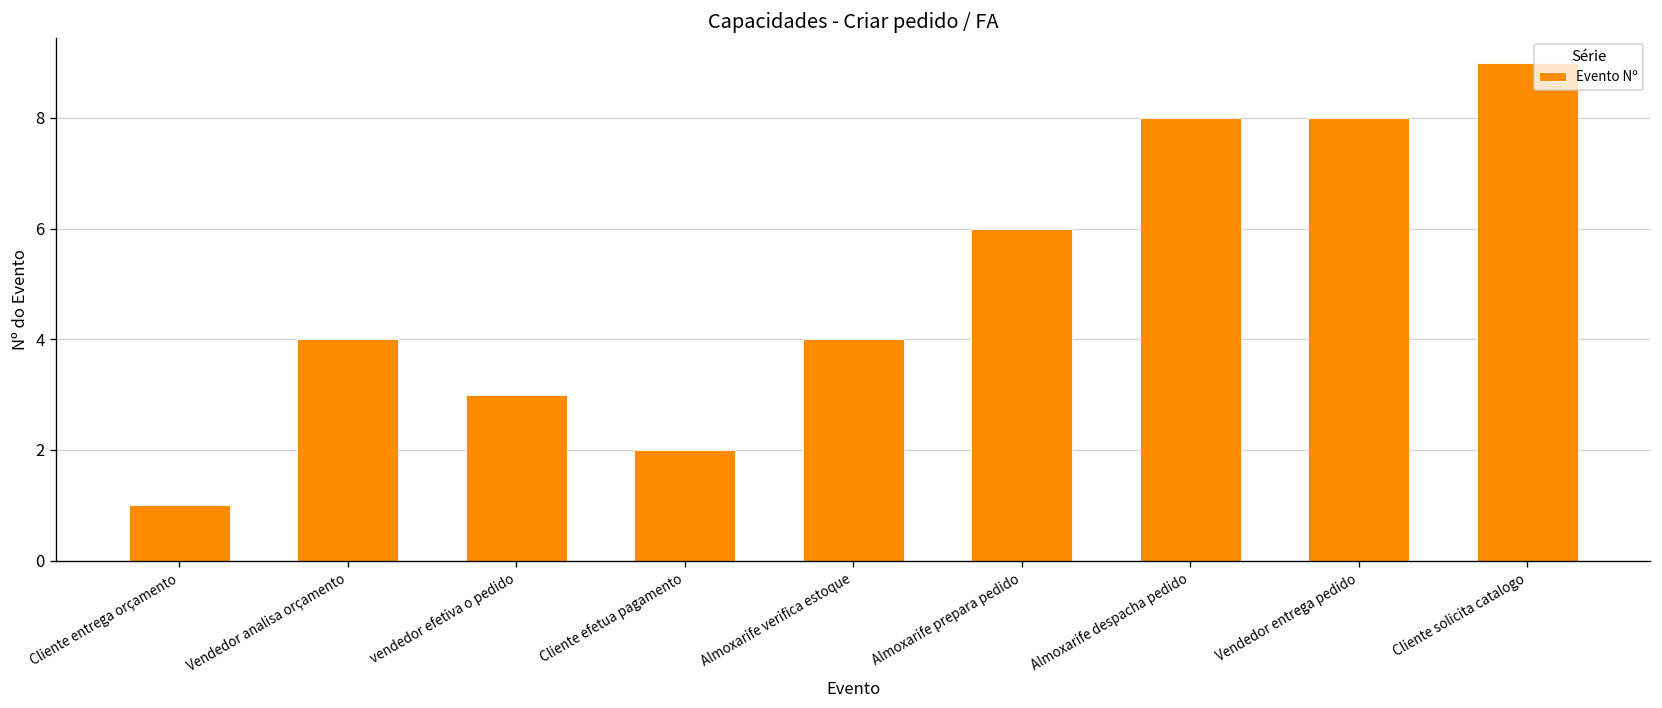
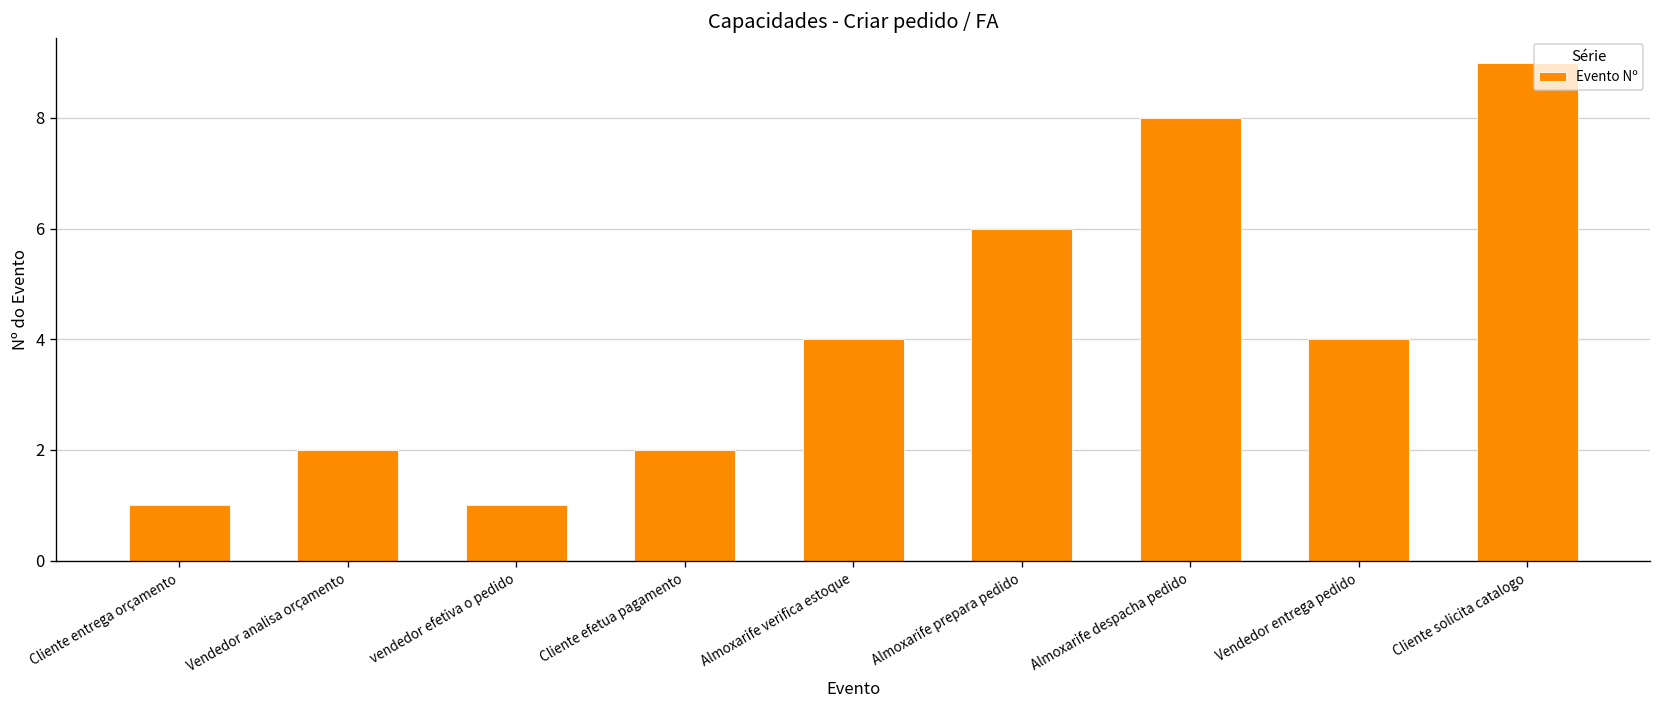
Vendedor analisa orçamento: 4 -> 2
vendedor efetiva o pedido: 3 -> 1
Vendedor entrega pedido: 8 -> 4
